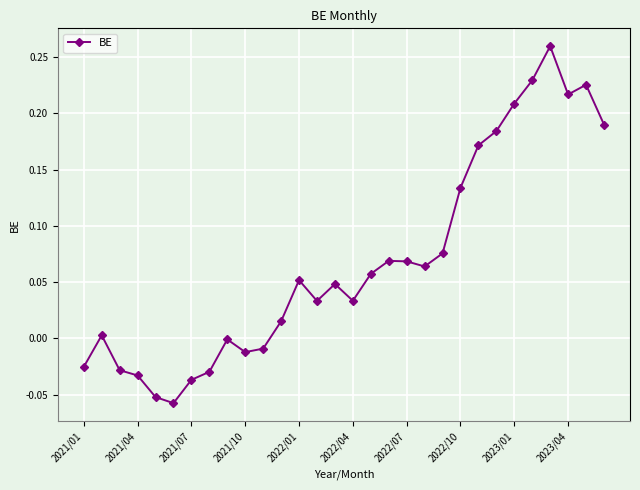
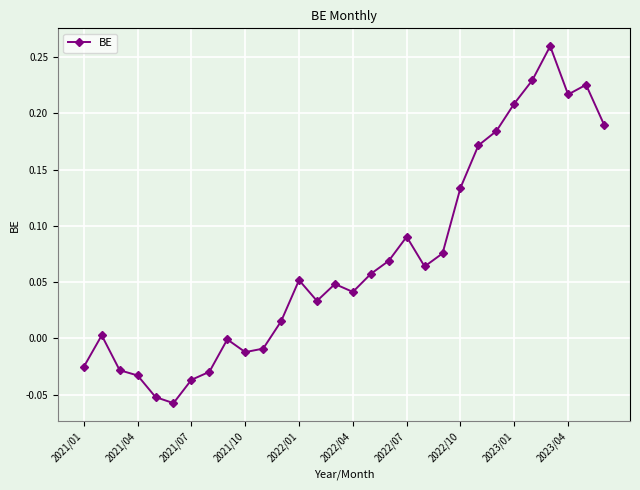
2022/04: 0.033 -> 0.041
2022/07: 0.068 -> 0.090
